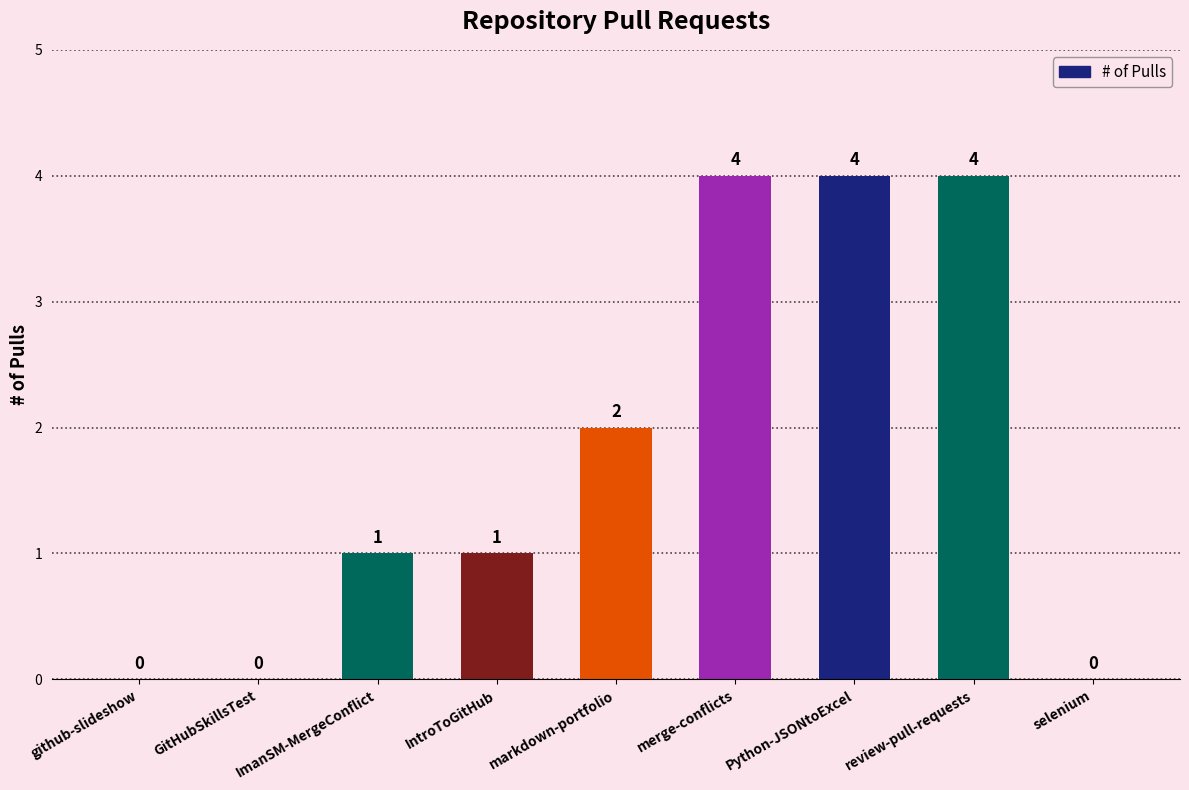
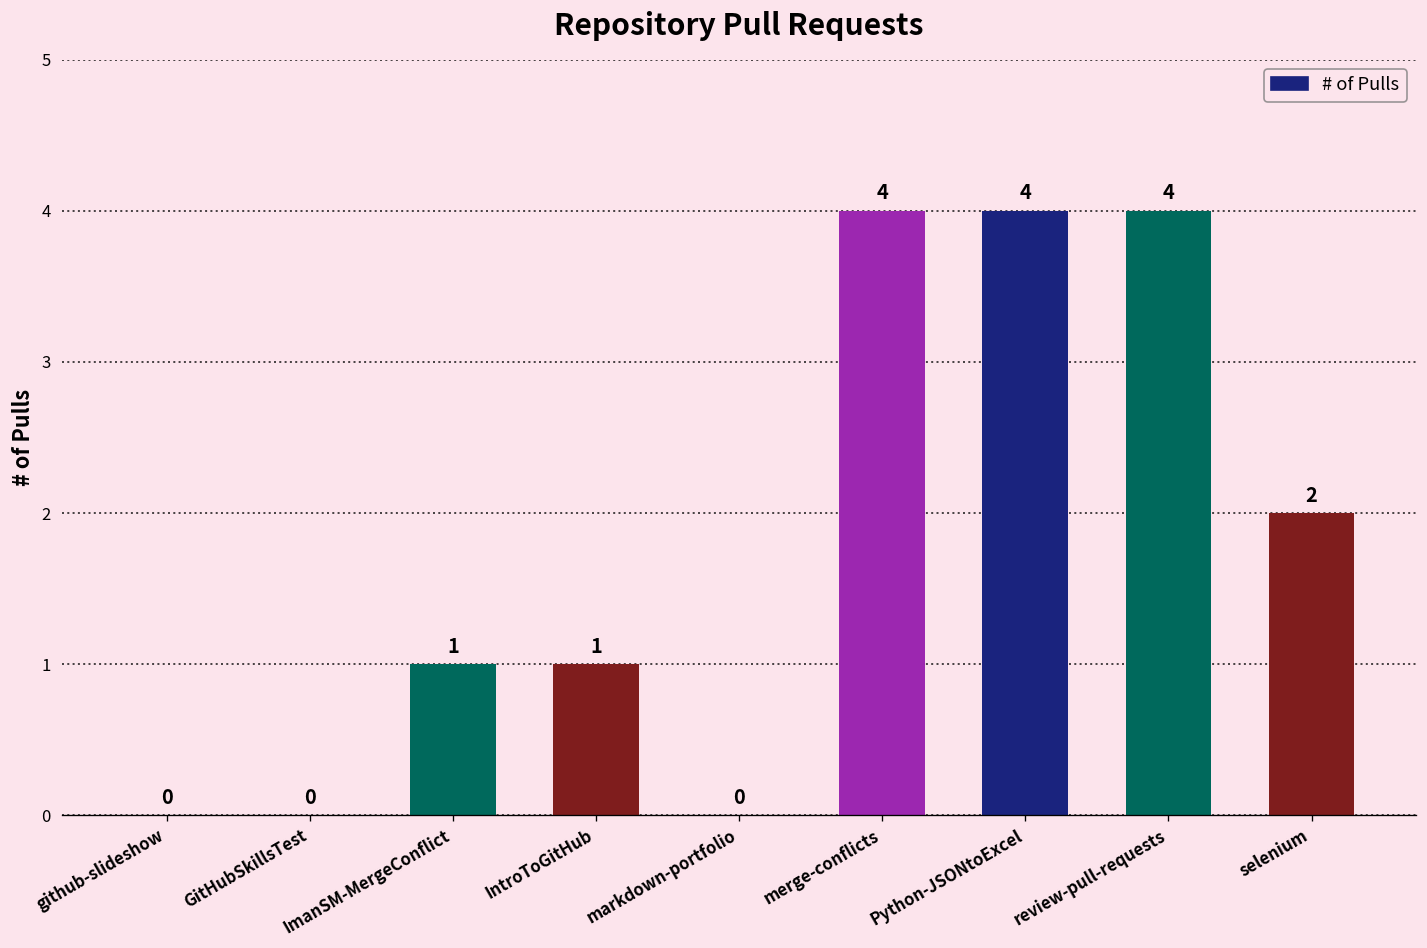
markdown-portfolio: 2 -> 0
selenium: 0 -> 2
